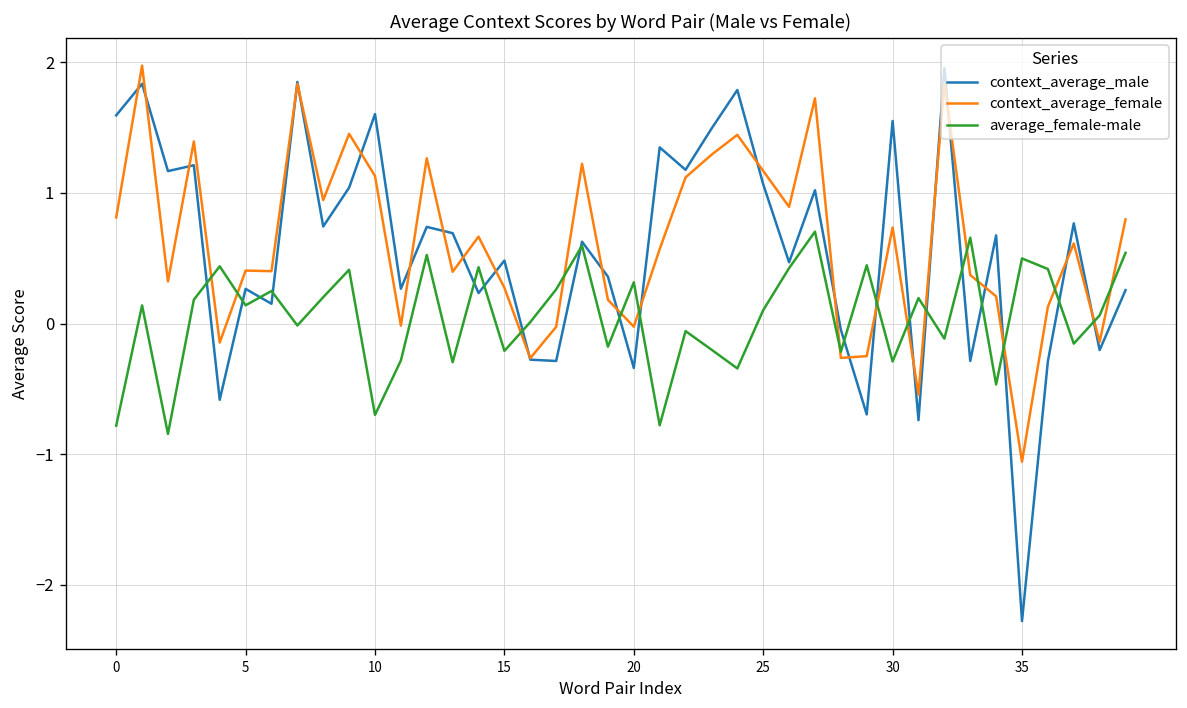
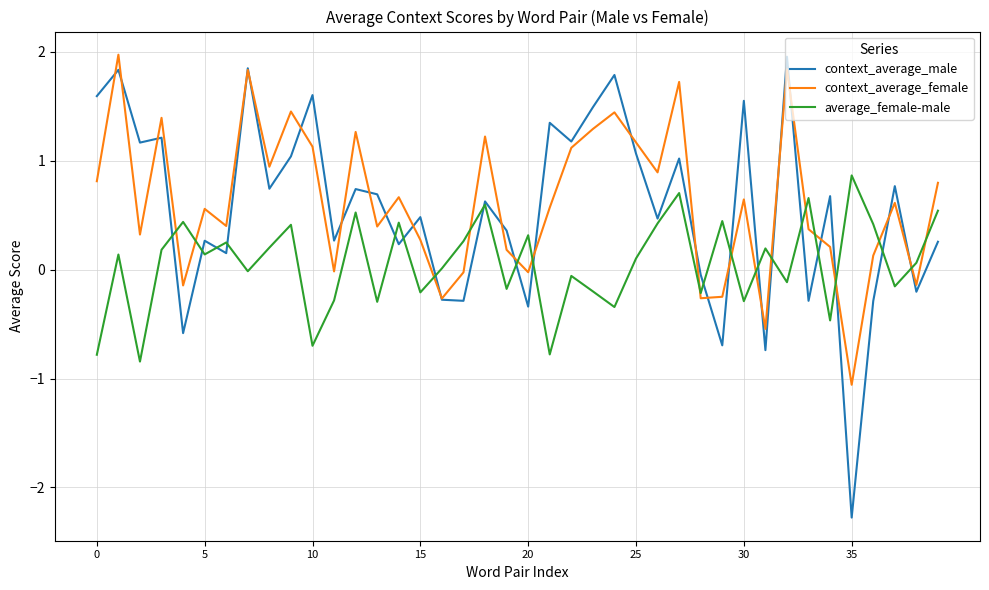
context_average_female, 5: 0.41 -> 0.56
context_average_female, 30: 0.74 -> 0.64
average_female-male, 35: 0.50 -> 0.87
